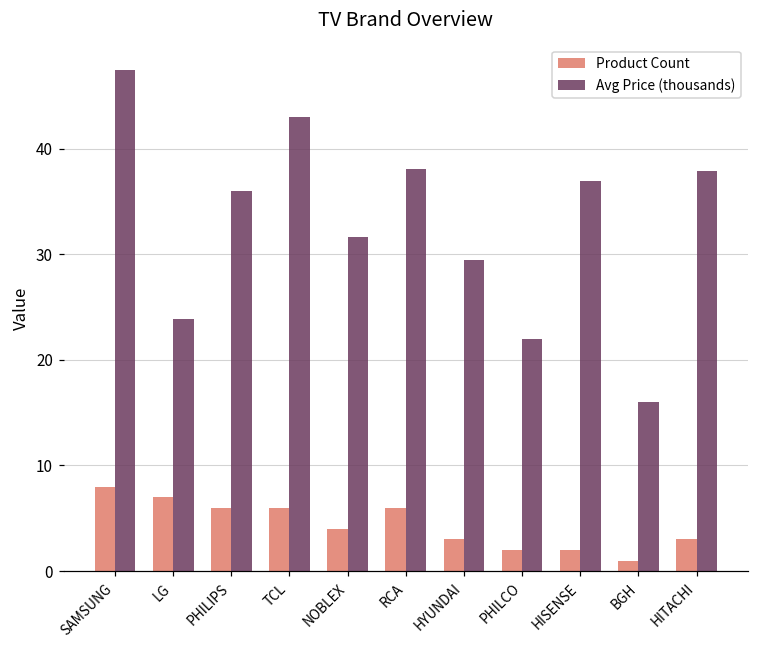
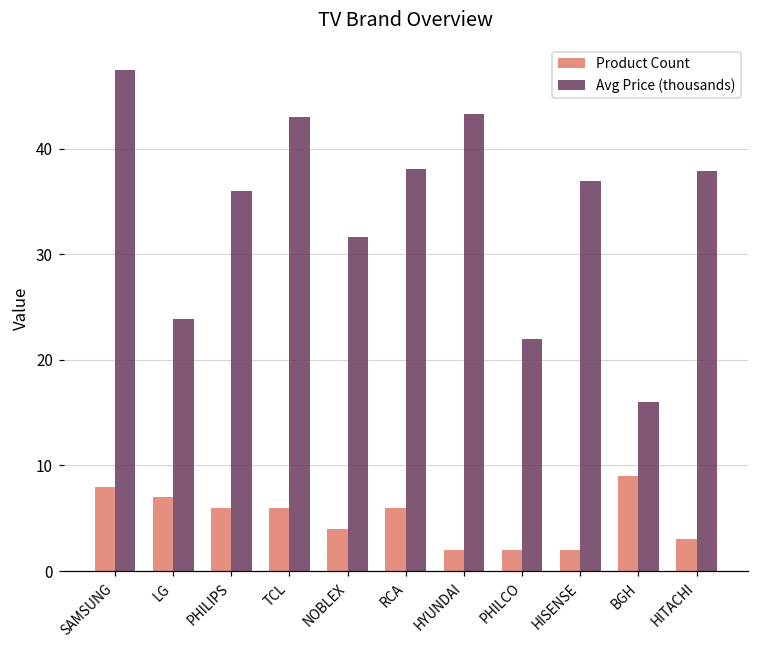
Product Count, HYUNDAI: 3 -> 2
Avg Price (thousands), HYUNDAI: 29 -> 43
Product Count, BGH: 1 -> 9
